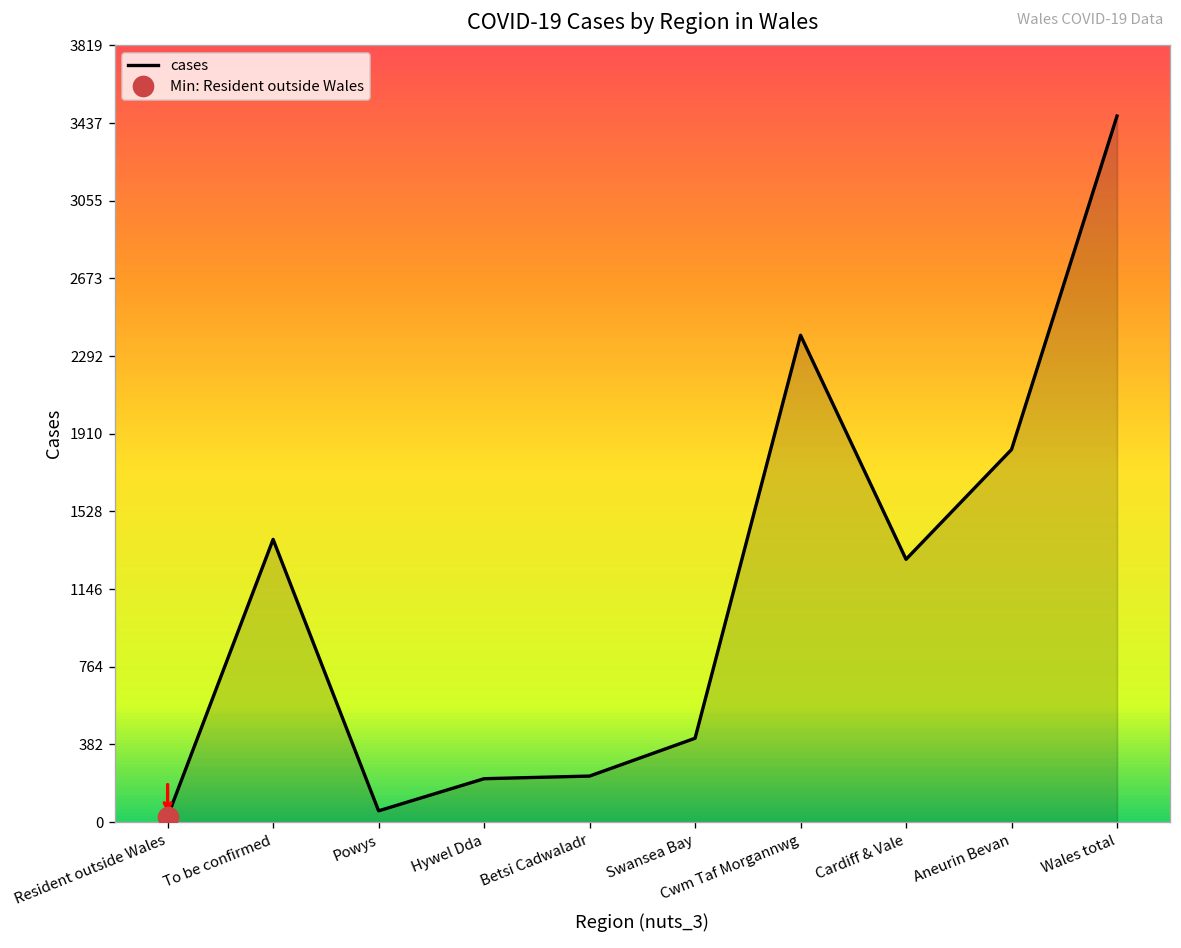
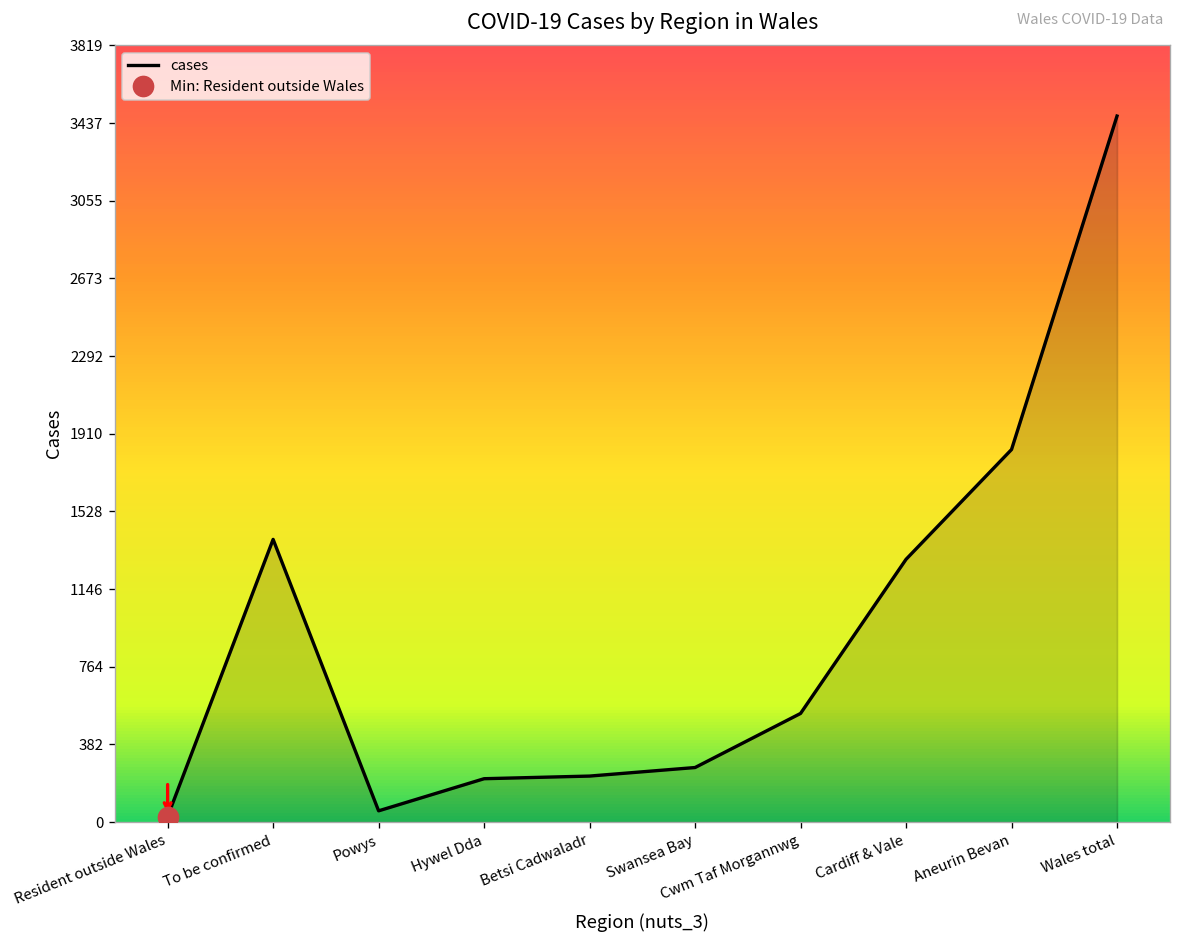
cases, Swansea Bay: 410 -> 270
cases, Cwm Taf Morgannwg: 2390 -> 530
